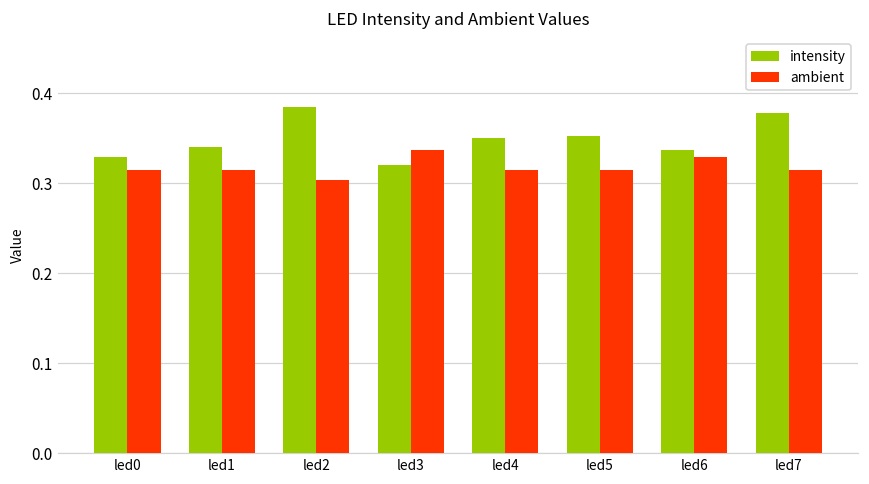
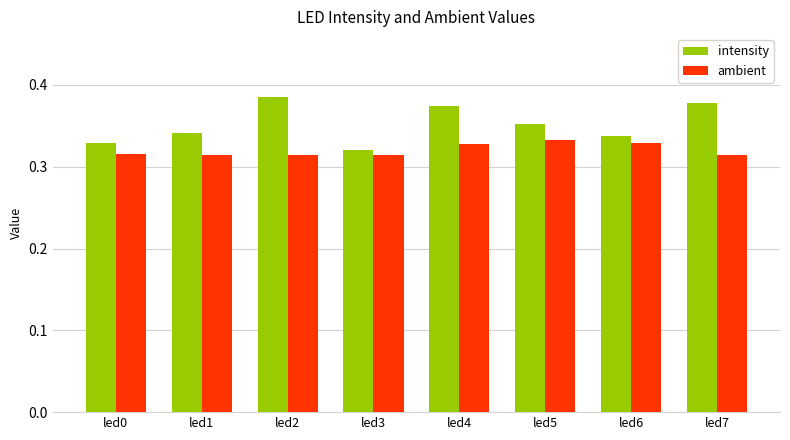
ambient, led2: 0.30 -> 0.31
ambient, led3: 0.34 -> 0.31
intensity, led4: 0.35 -> 0.37
ambient, led4: 0.31 -> 0.33
ambient, led5: 0.31 -> 0.33
